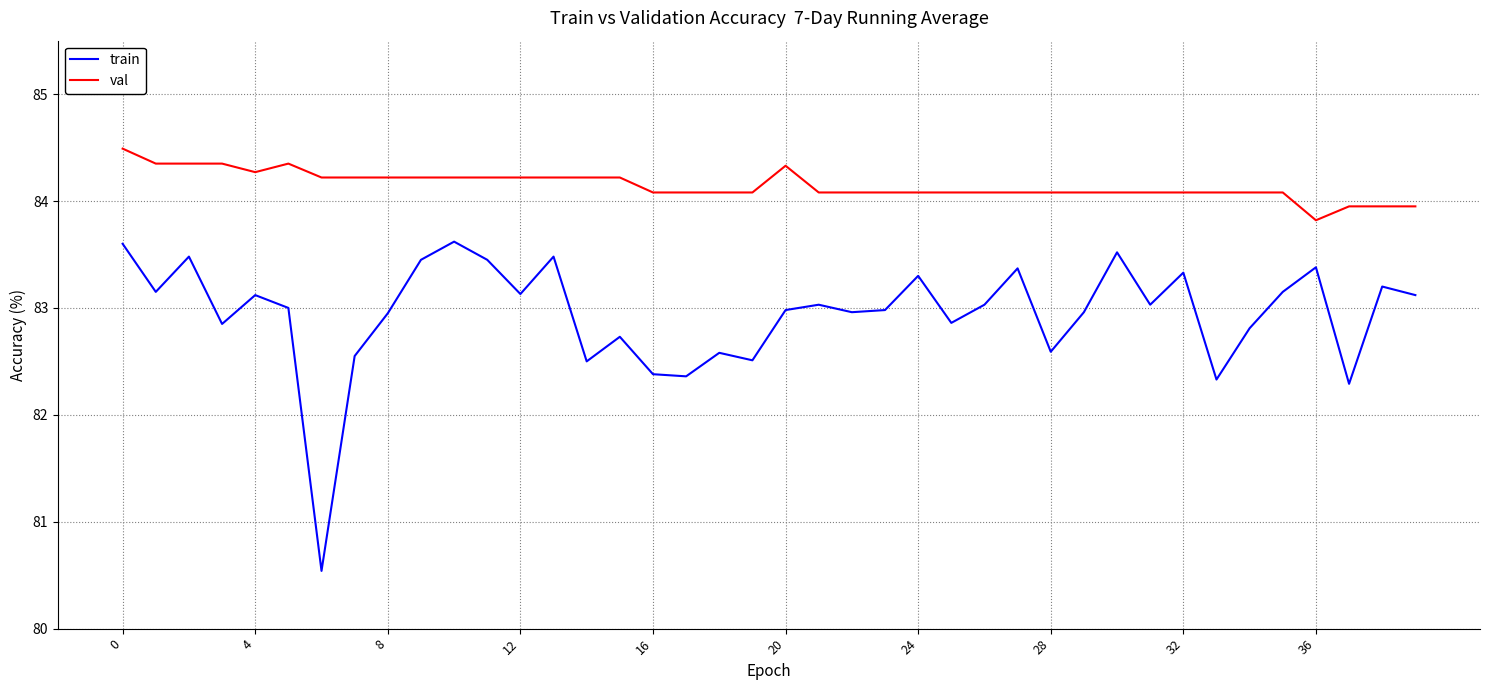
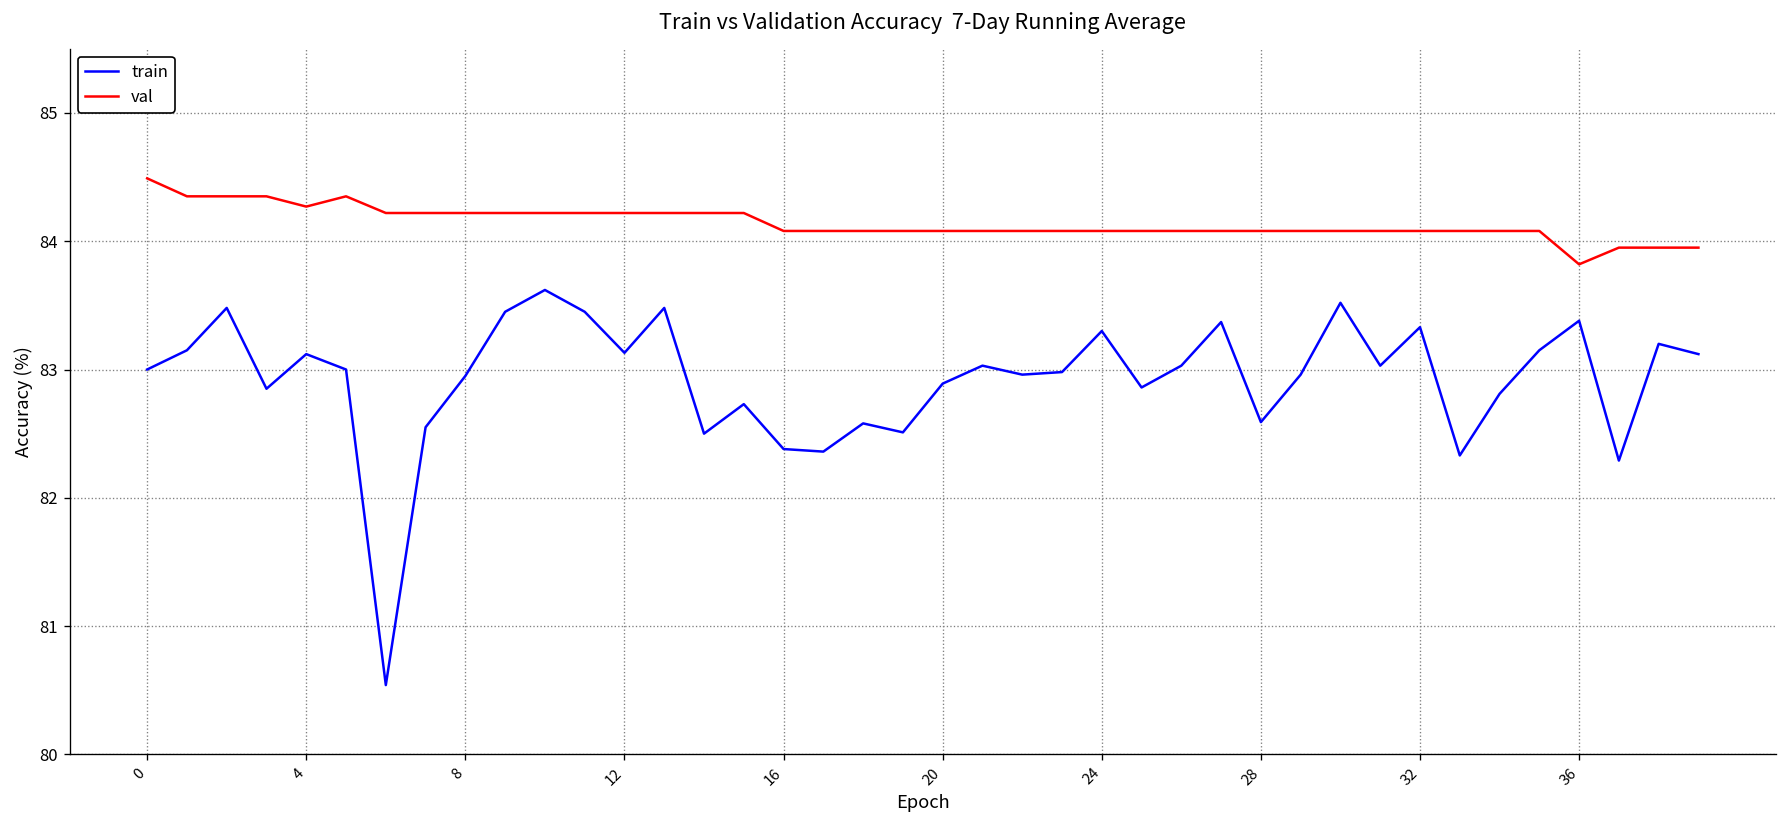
train, 0: 83.6 -> 83.0
train, 20: 82.98 -> 82.89
val, 20: 84.33 -> 84.08
